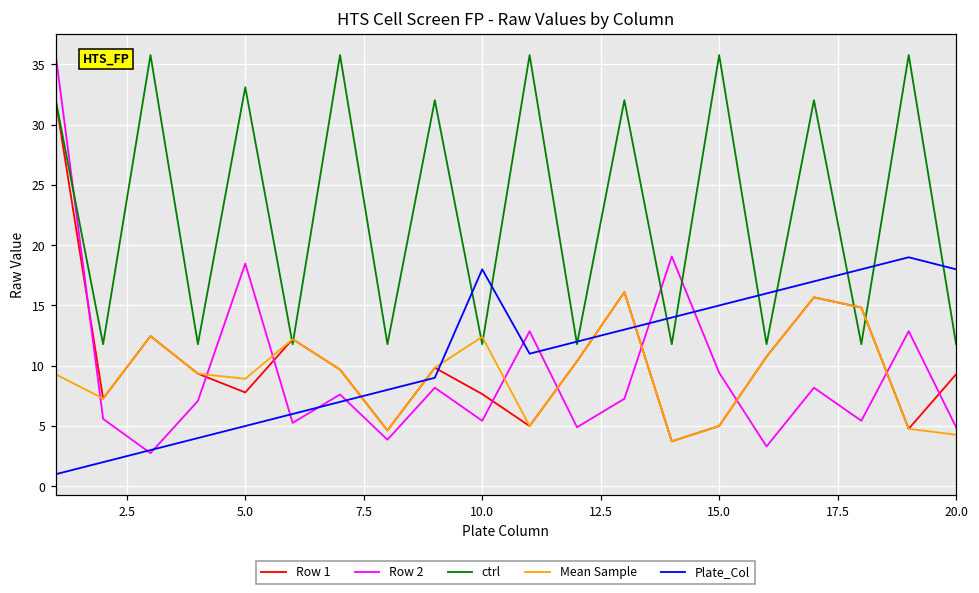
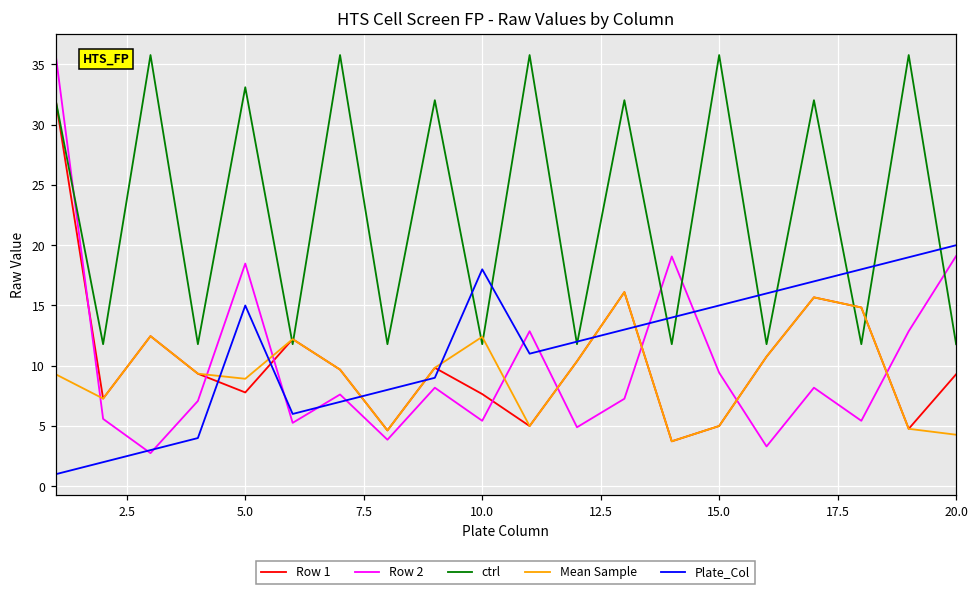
Plate_Col, 5.0: 5 -> 15
Row 2, 20.0: 4.9 -> 19.1
Plate_Col, 20.0: 18 -> 20
